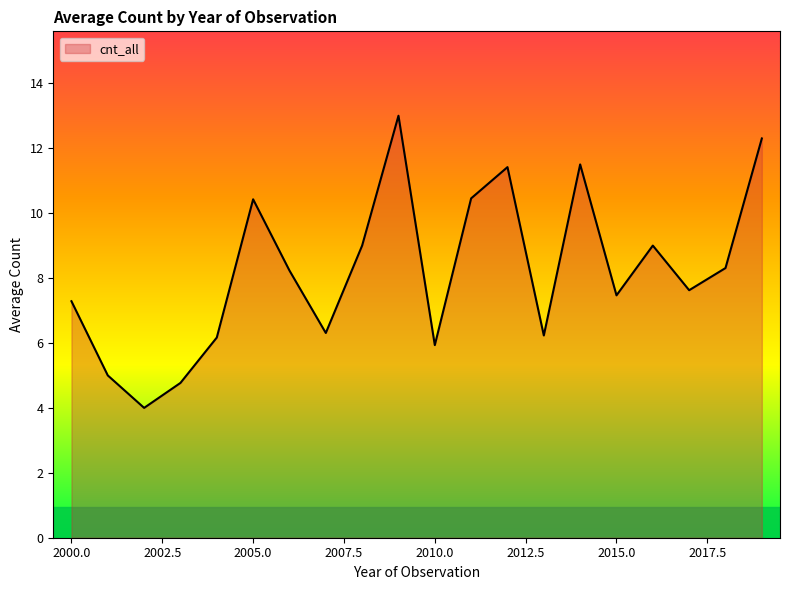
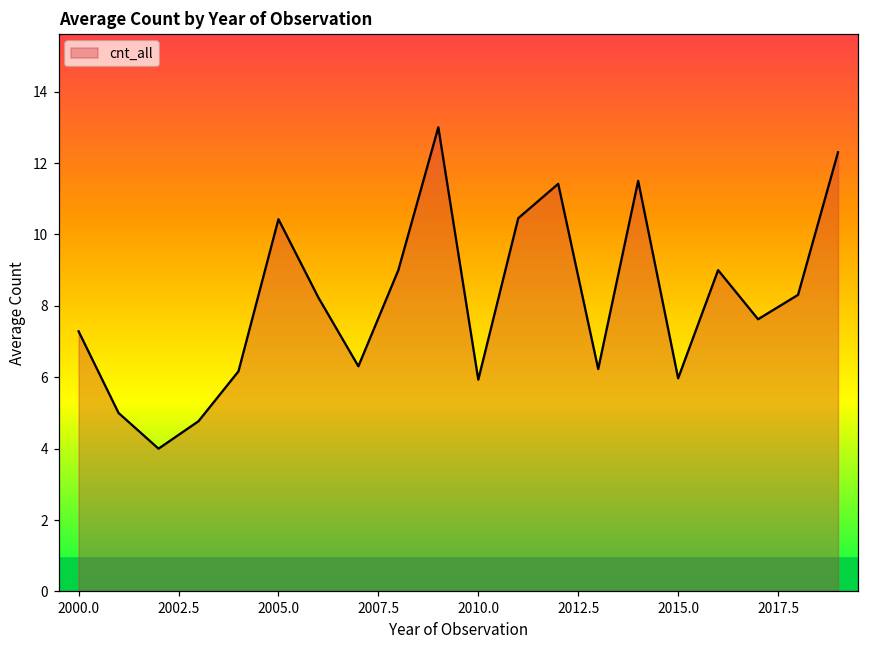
2015.0: 7.5 -> 6.0
